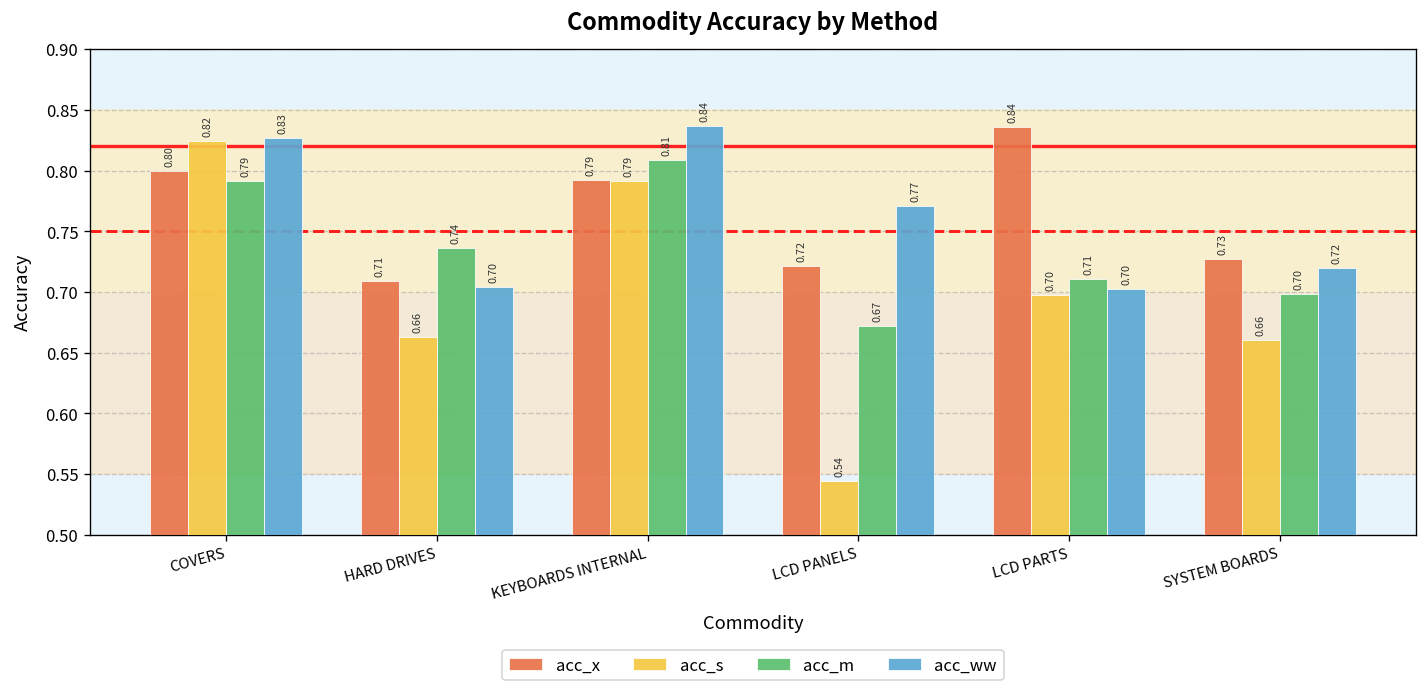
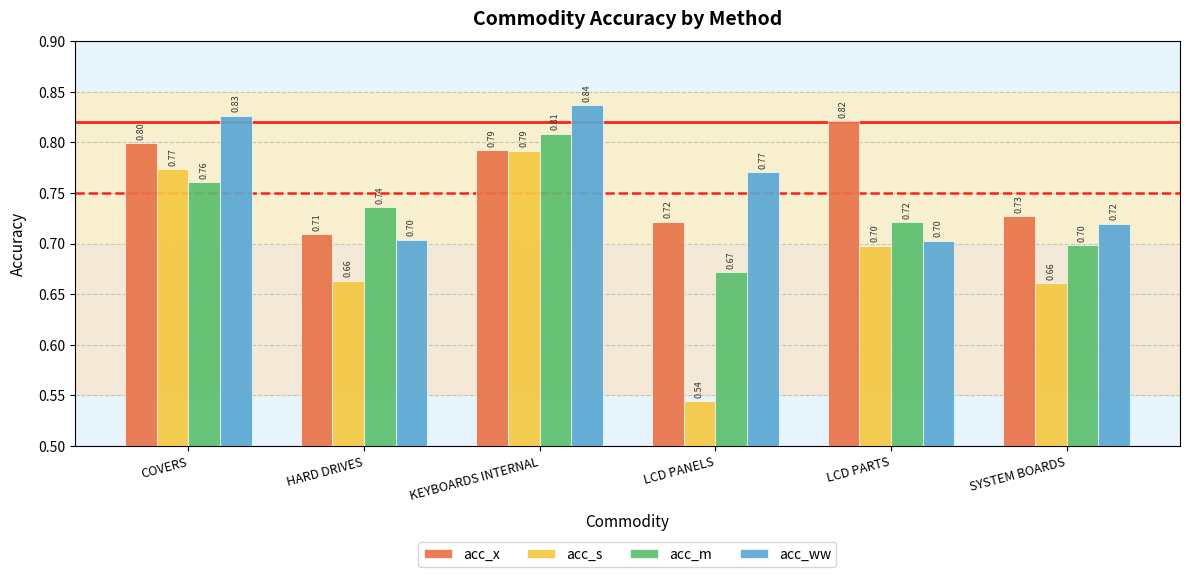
acc_s, COVERS: 0.82 -> 0.77
acc_m, COVERS: 0.79 -> 0.76
acc_x, LCD PARTS: 0.84 -> 0.82
acc_m, LCD PARTS: 0.71 -> 0.72
